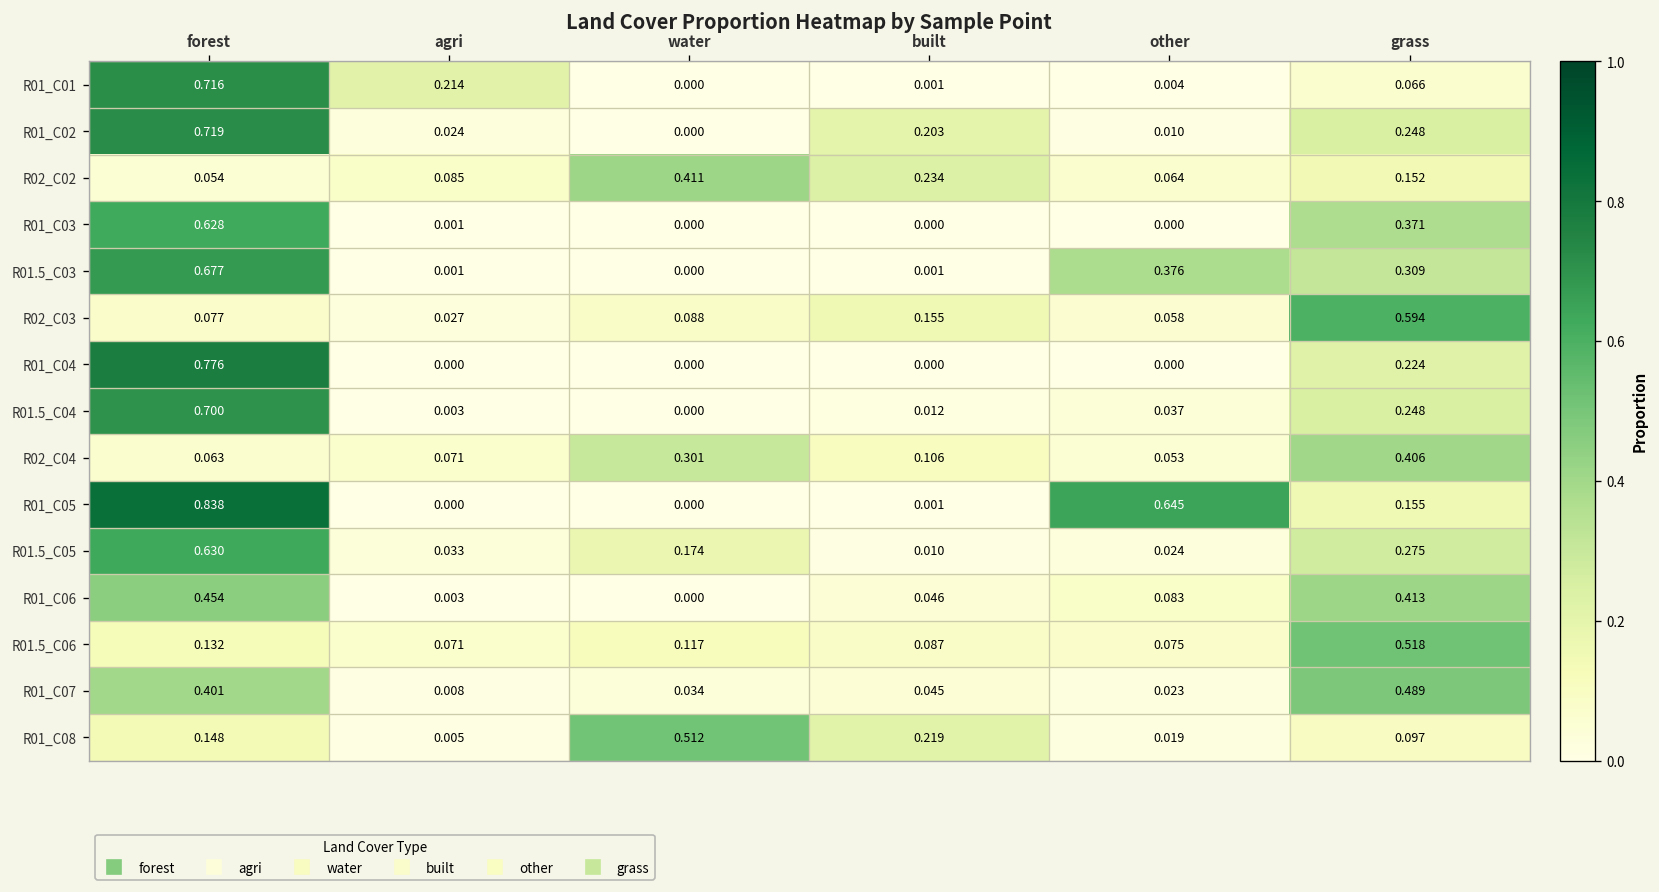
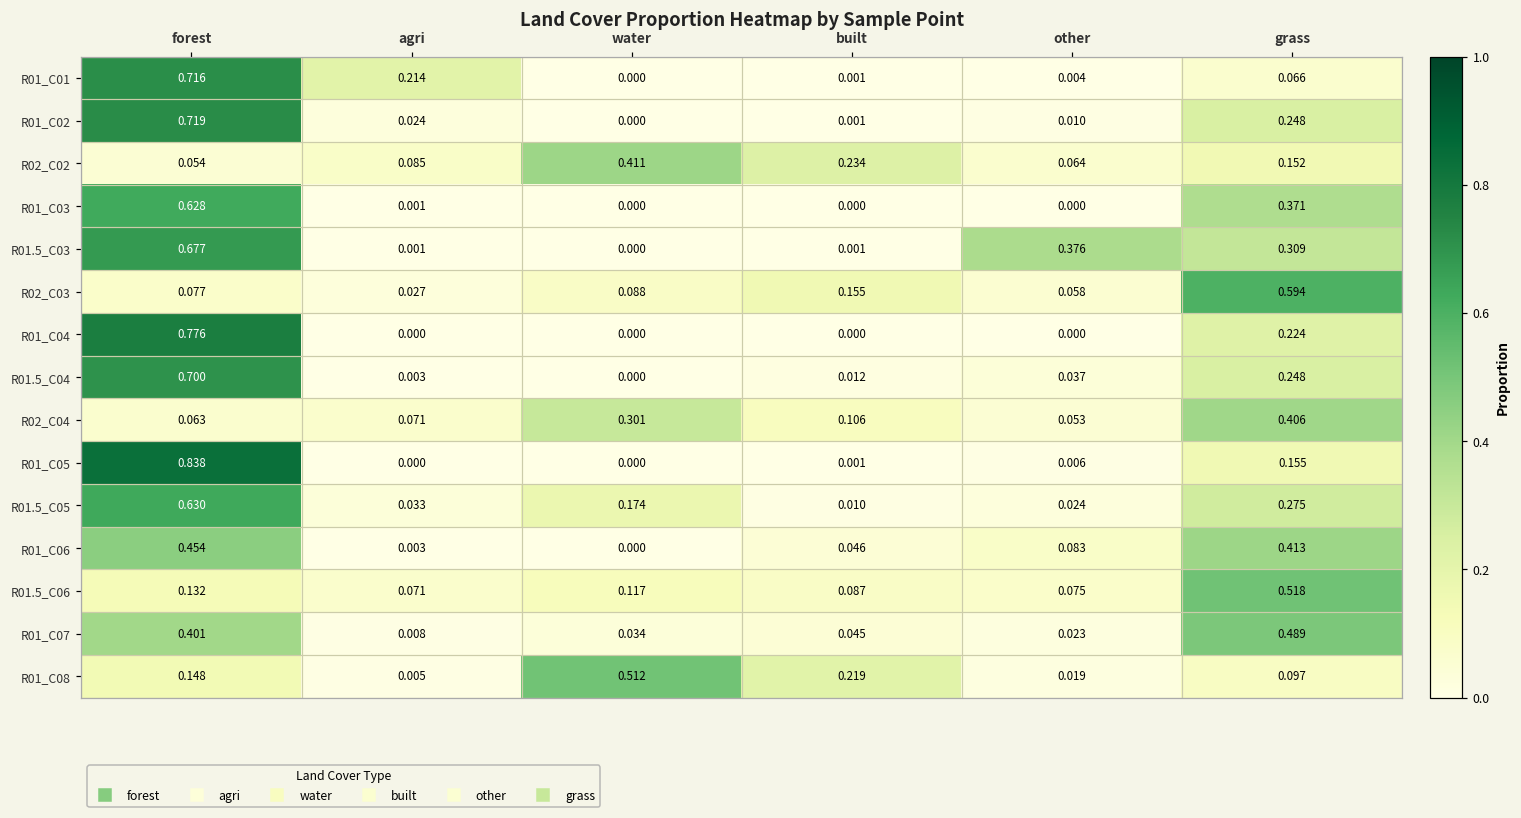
R01_C02, built: 0.203 -> 0.001
R01_C05, other: 0.645 -> 0.006
